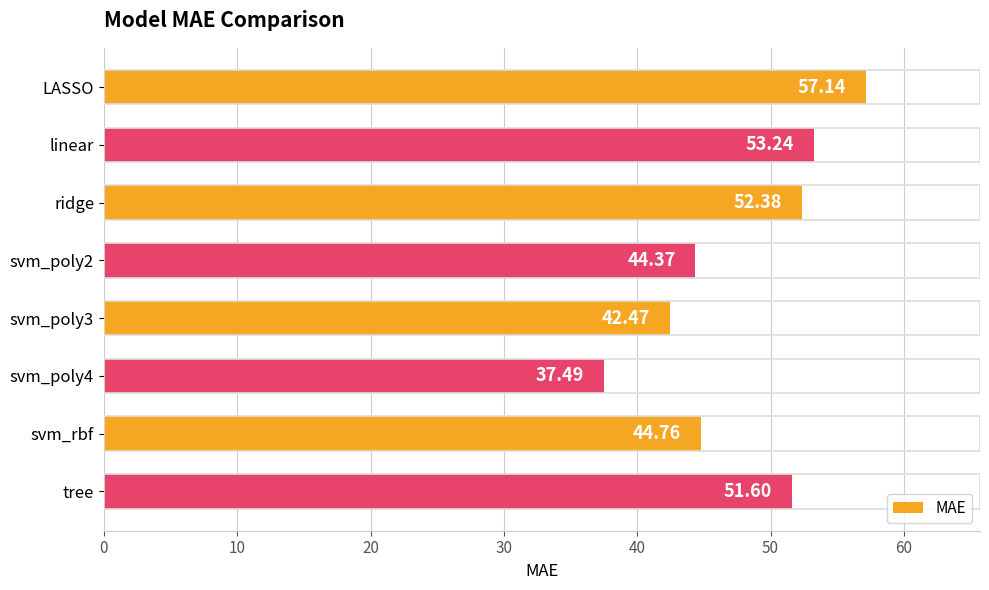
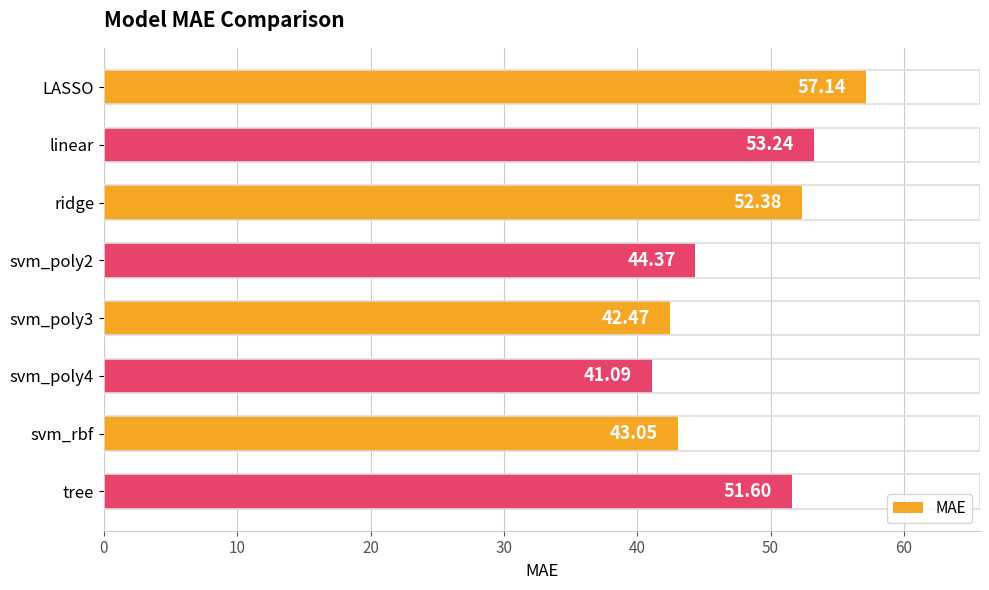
svm_poly4: 37.49 -> 41.09
svm_rbf: 44.76 -> 43.05
